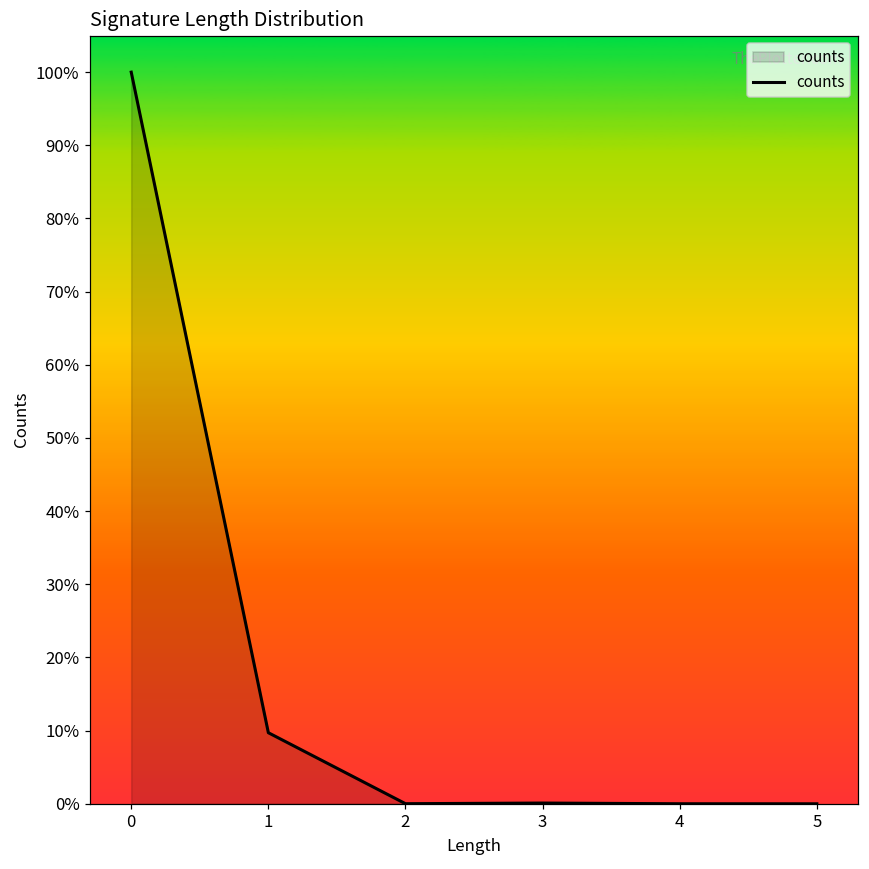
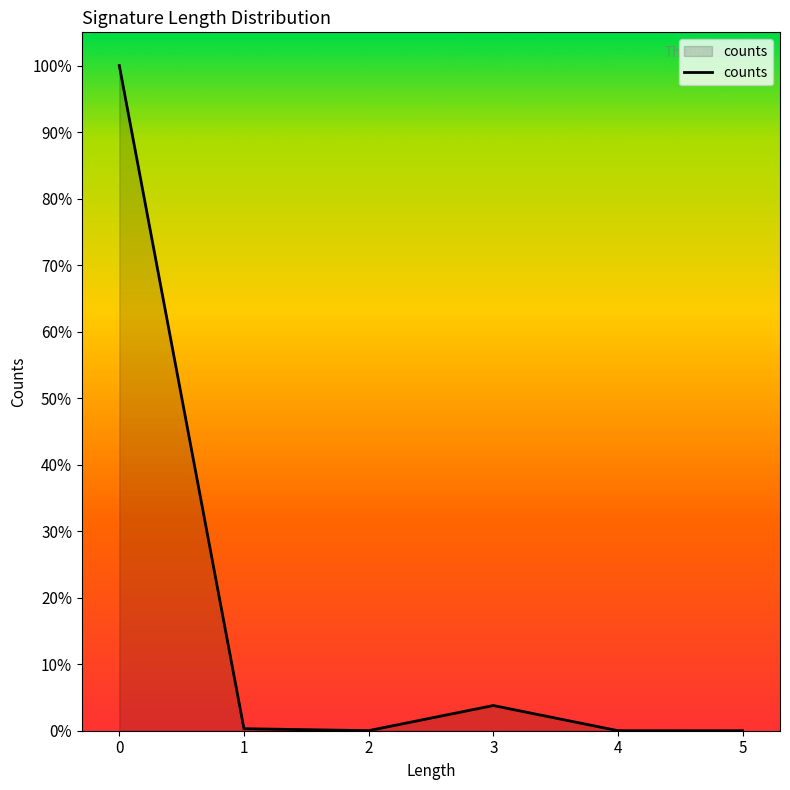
1: 10% -> 0%
3: 0% -> 4%
